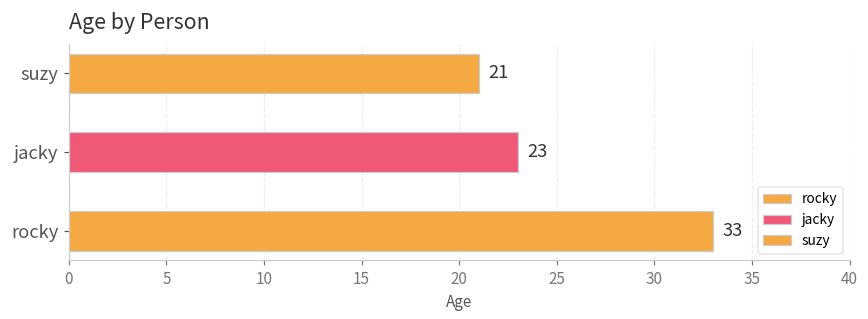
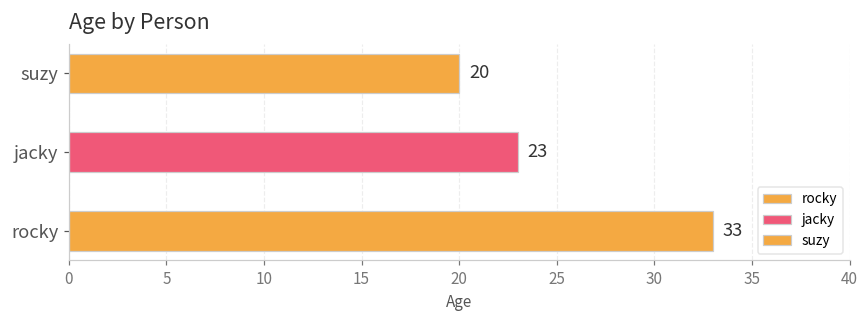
suzy: 21 -> 20
